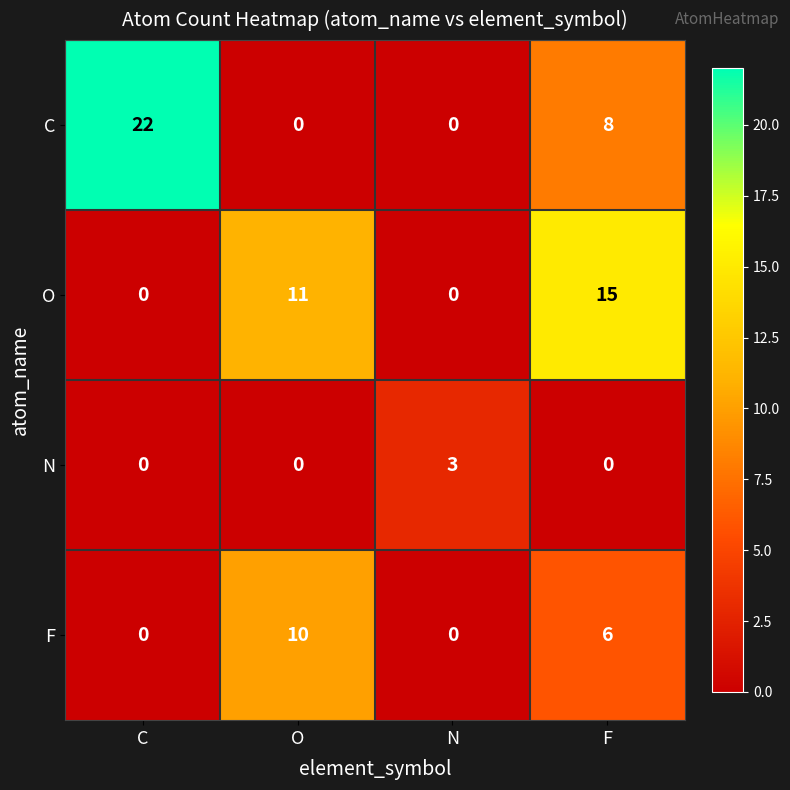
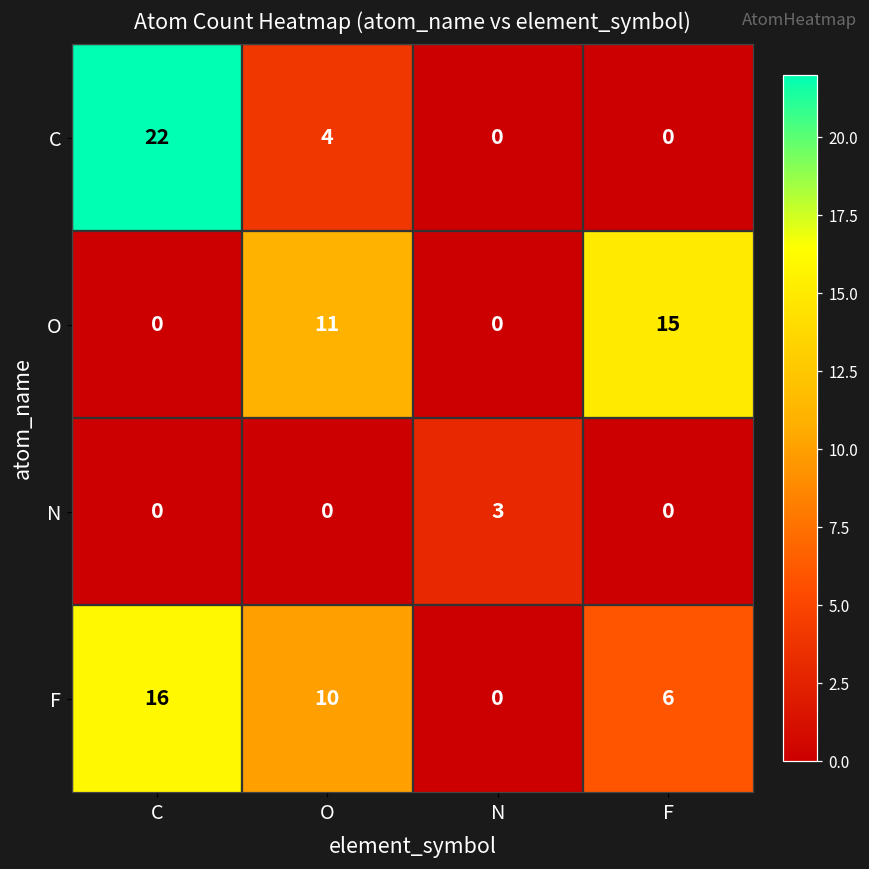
C, O: 0 -> 4
C, F: 8 -> 0
F, C: 0 -> 16
